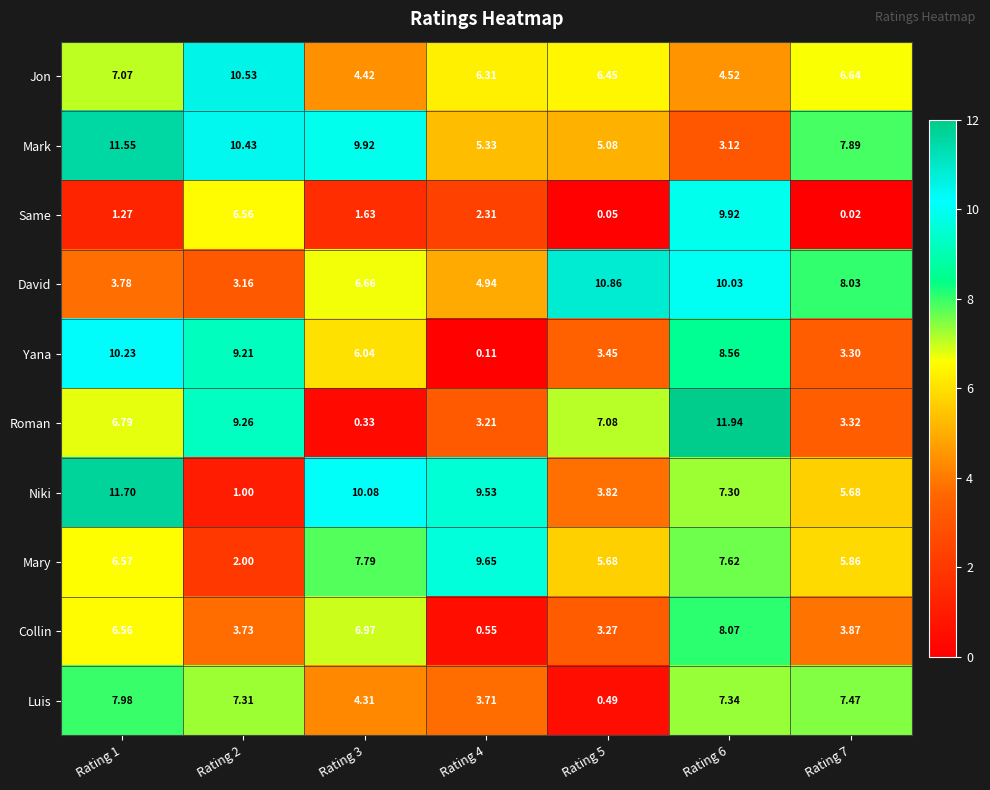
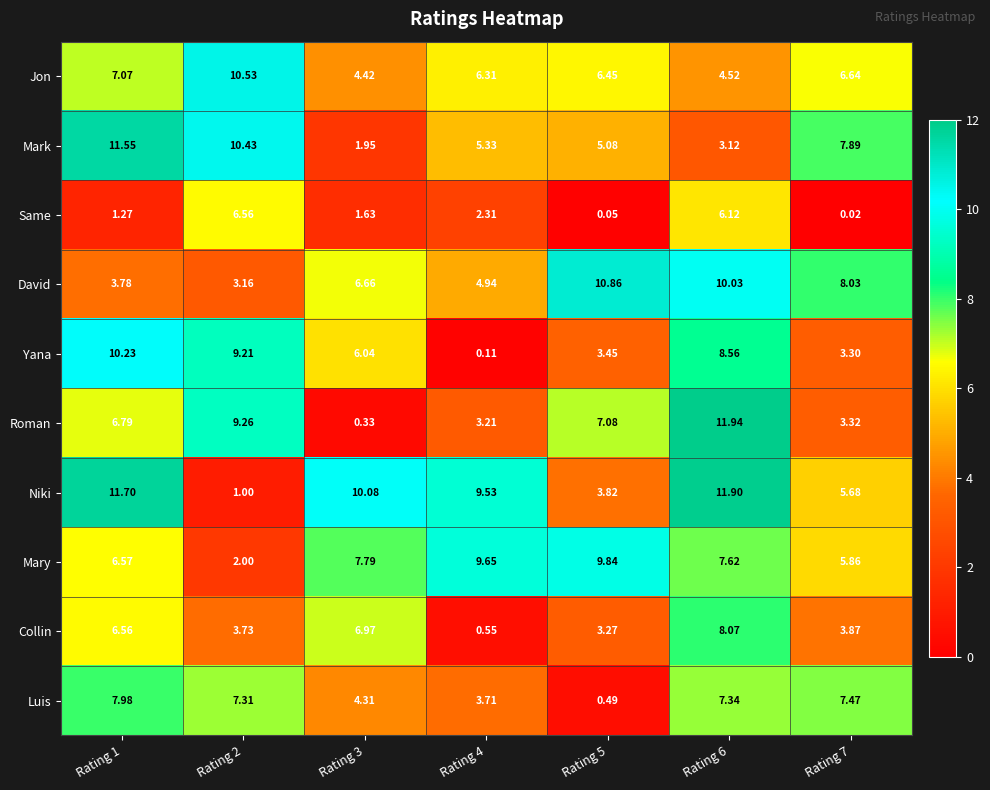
Mark, Rating 3: 9.92 -> 1.95
Same, Rating 6: 9.92 -> 6.12
Niki, Rating 6: 7.30 -> 11.90
Mary, Rating 5: 5.68 -> 9.84
